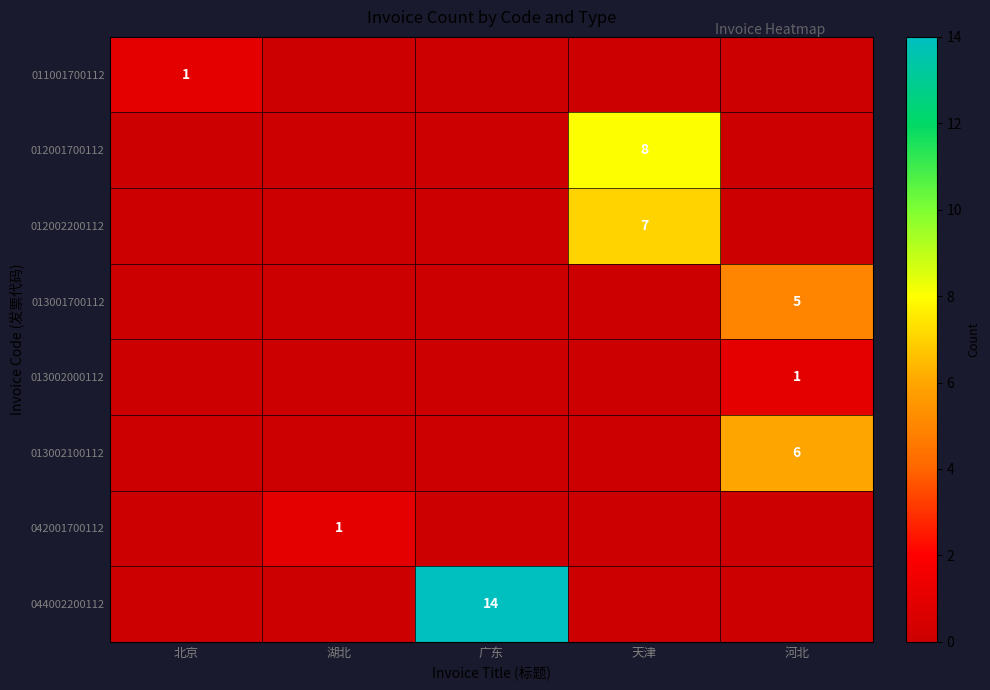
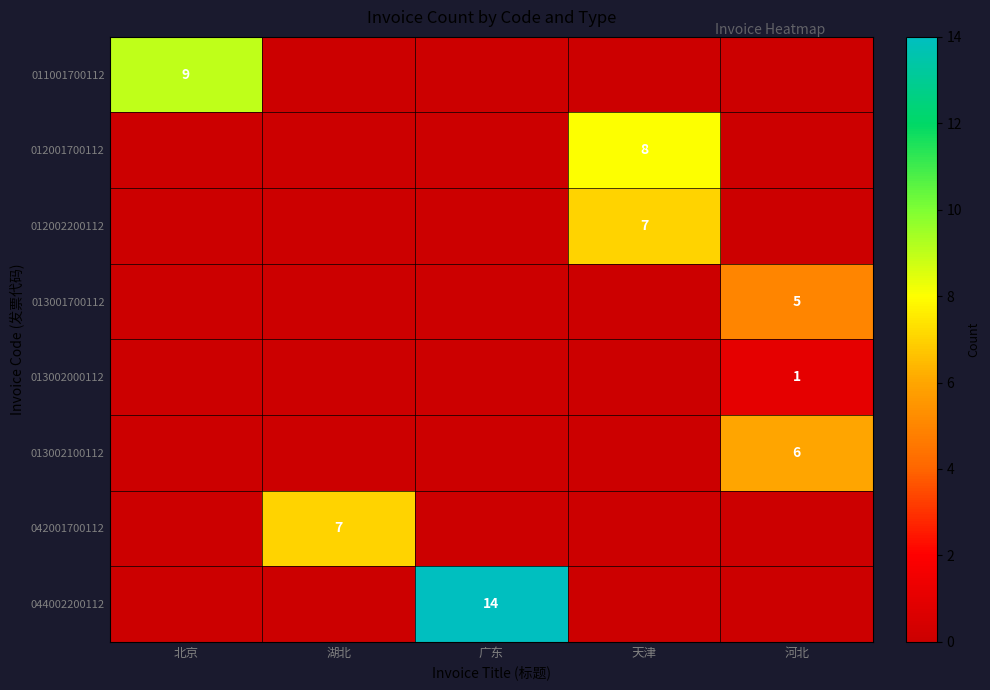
011001700112, 北京: 1 -> 9
042001700112, 湖北: 1 -> 7
